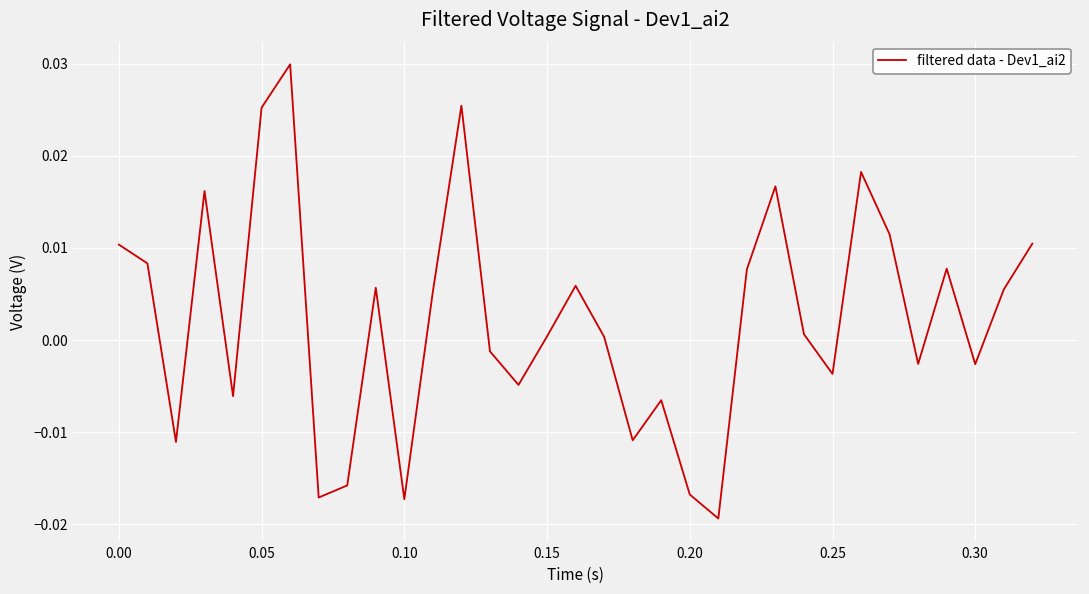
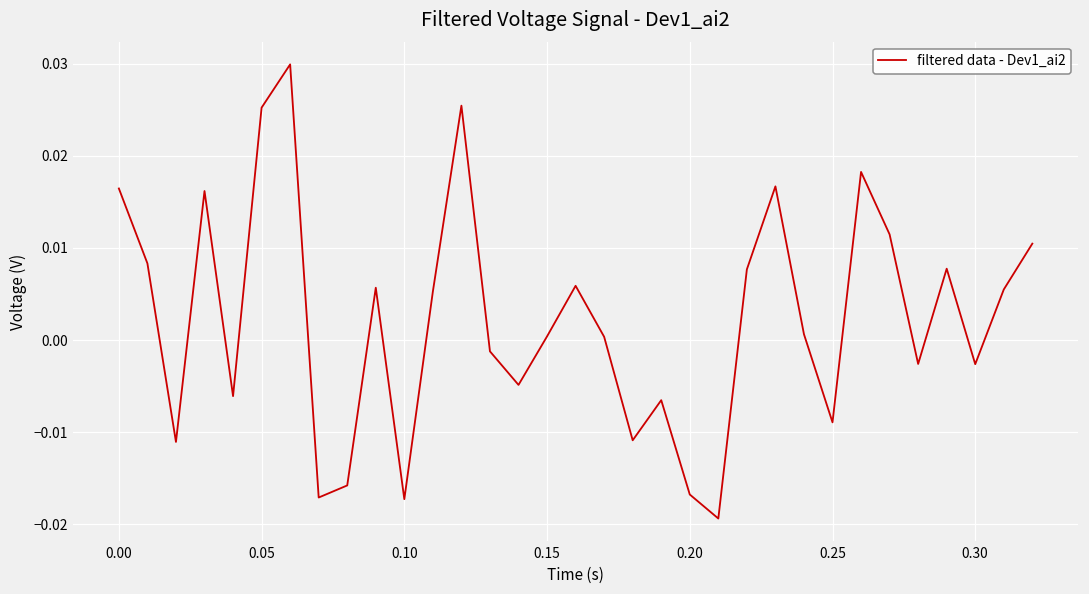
0.00: 0.010 -> 0.016
0.25: -0.004 -> -0.009
